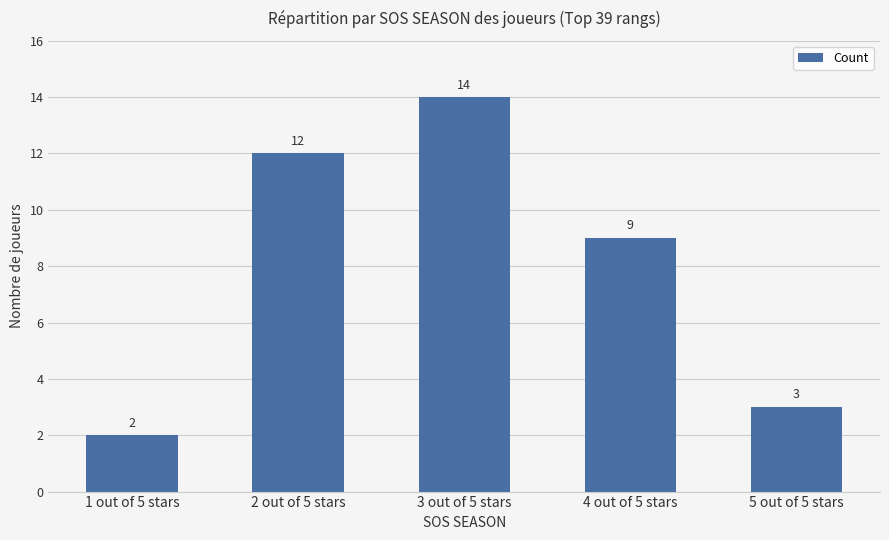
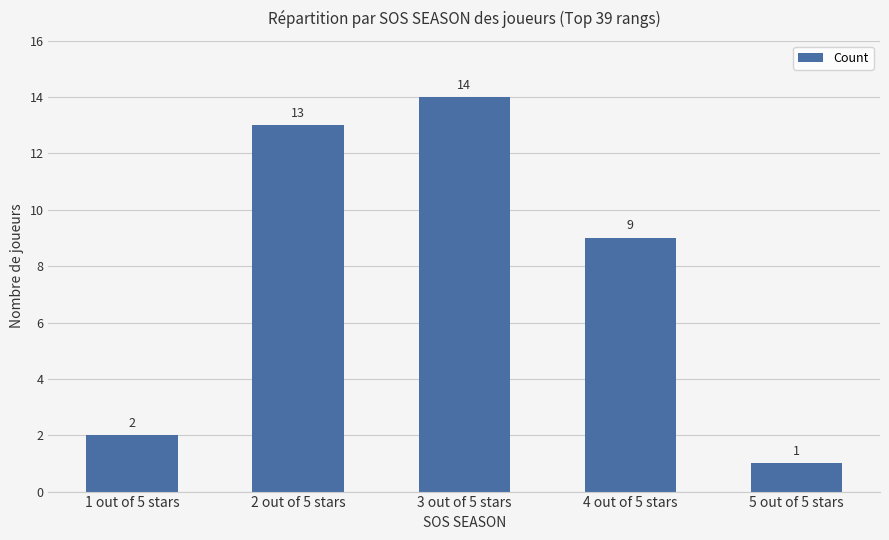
2 out of 5 stars: 12 -> 13
5 out of 5 stars: 3 -> 1
